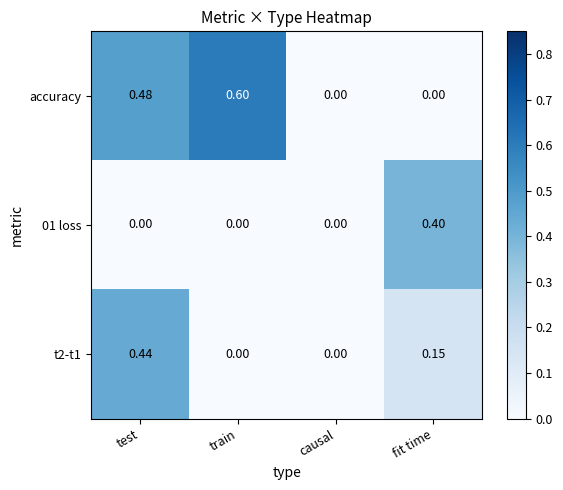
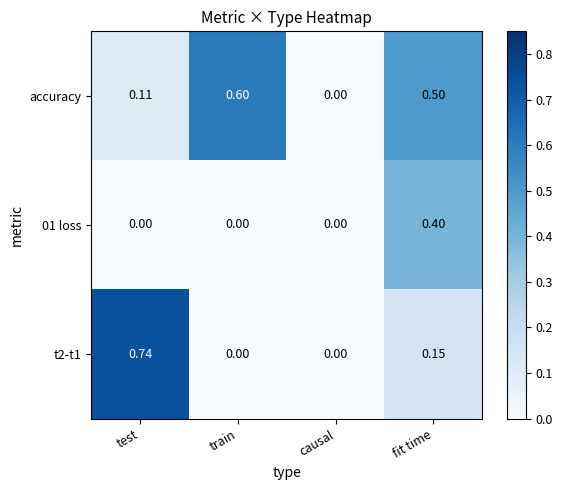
accuracy, test: 0.48 -> 0.11
accuracy, fit time: 0.00 -> 0.50
t2-t1, test: 0.44 -> 0.74
